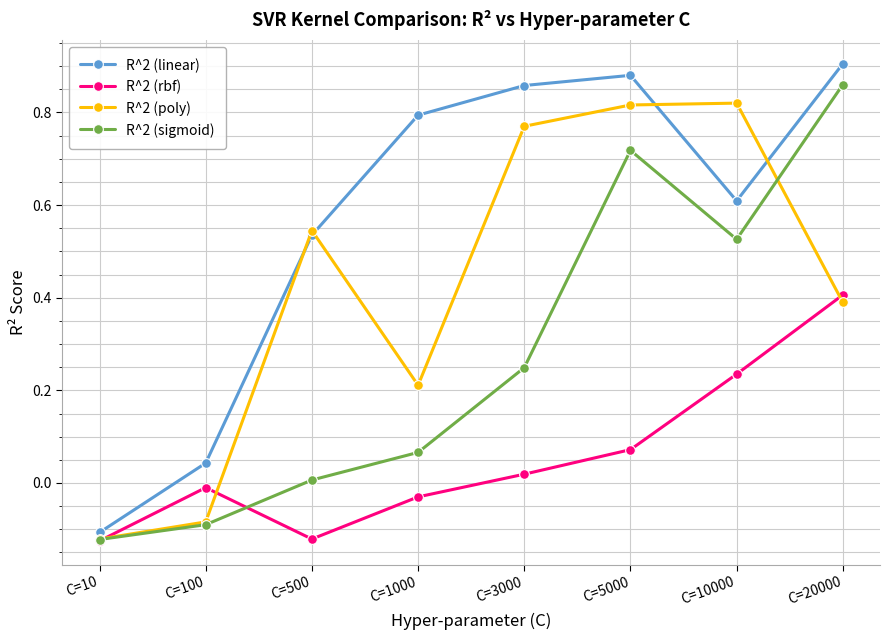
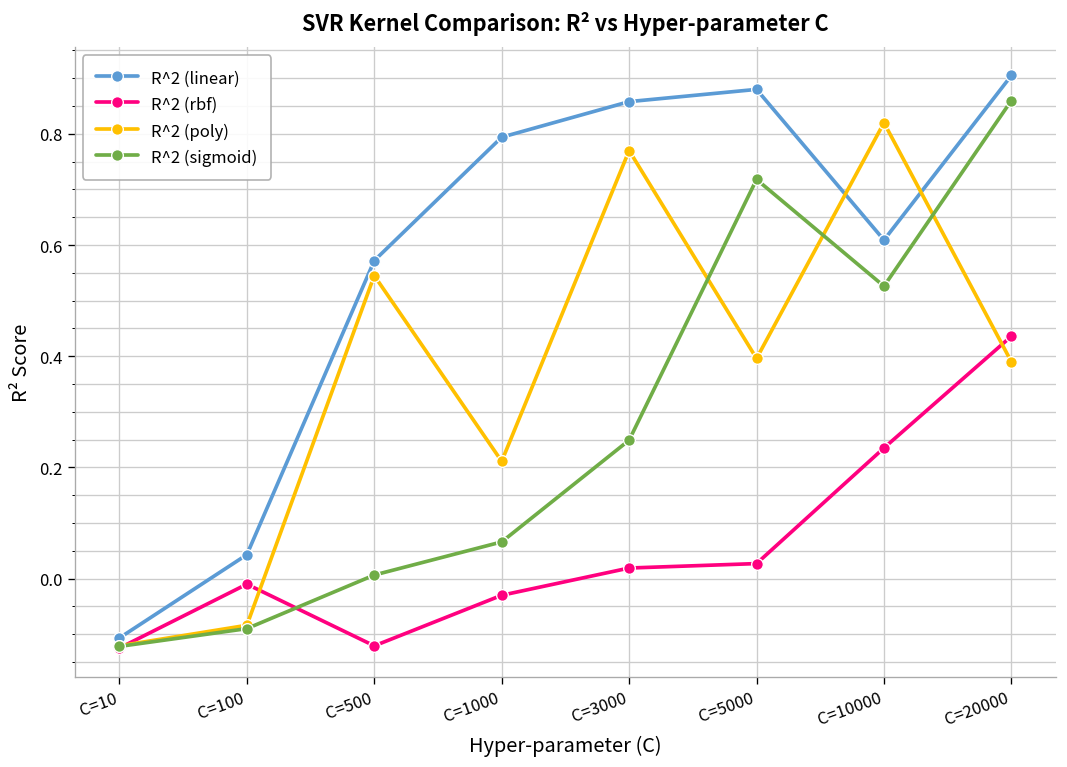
R^2 (linear), C=500: 0.54 -> 0.57
R^2 (rbf), C=5000: 0.07 -> 0.03
R^2 (poly), C=5000: 0.82 -> 0.40
R^2 (rbf), C=20000: 0.41 -> 0.44
